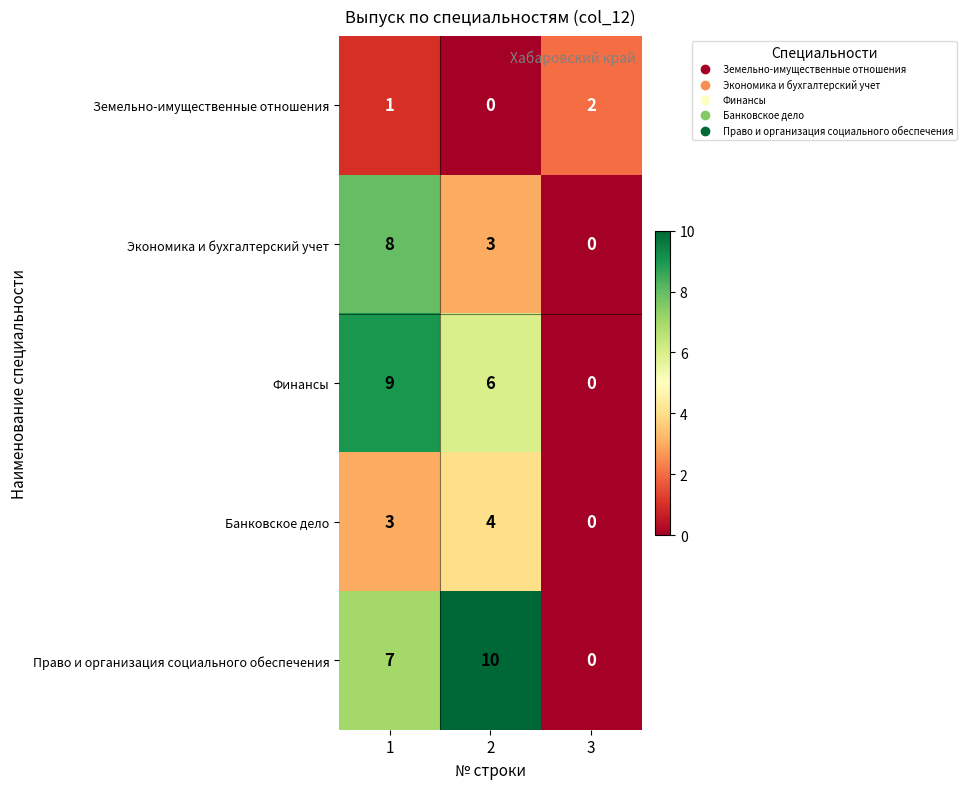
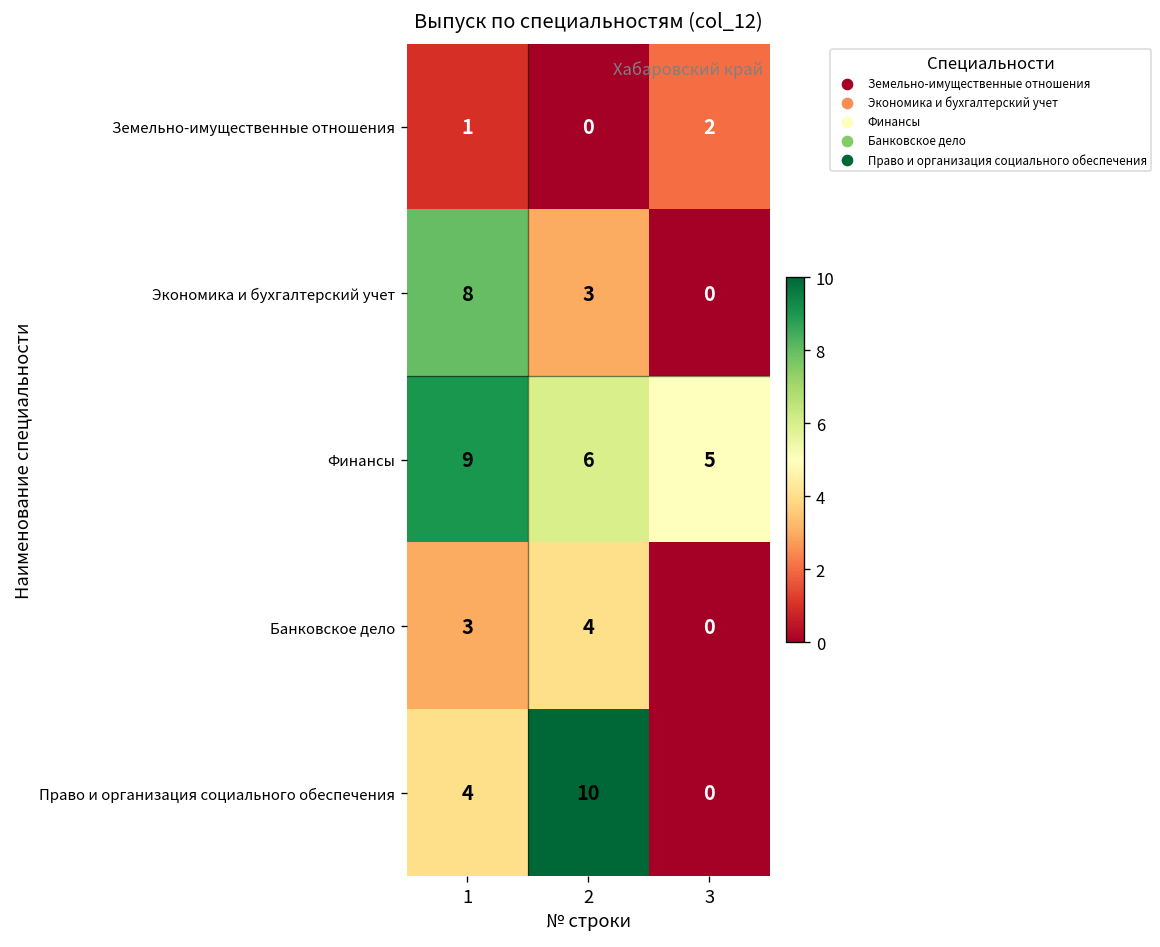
Финансы, 3: 0 -> 5
Право и организация социального обеспечения, 1: 7 -> 4
